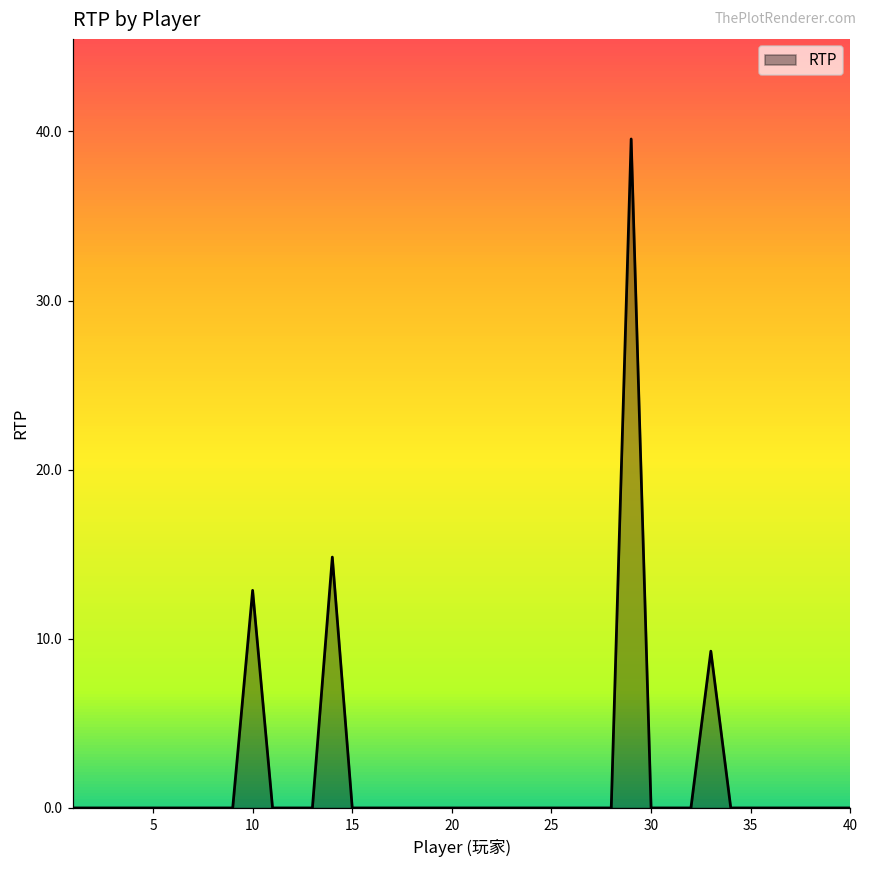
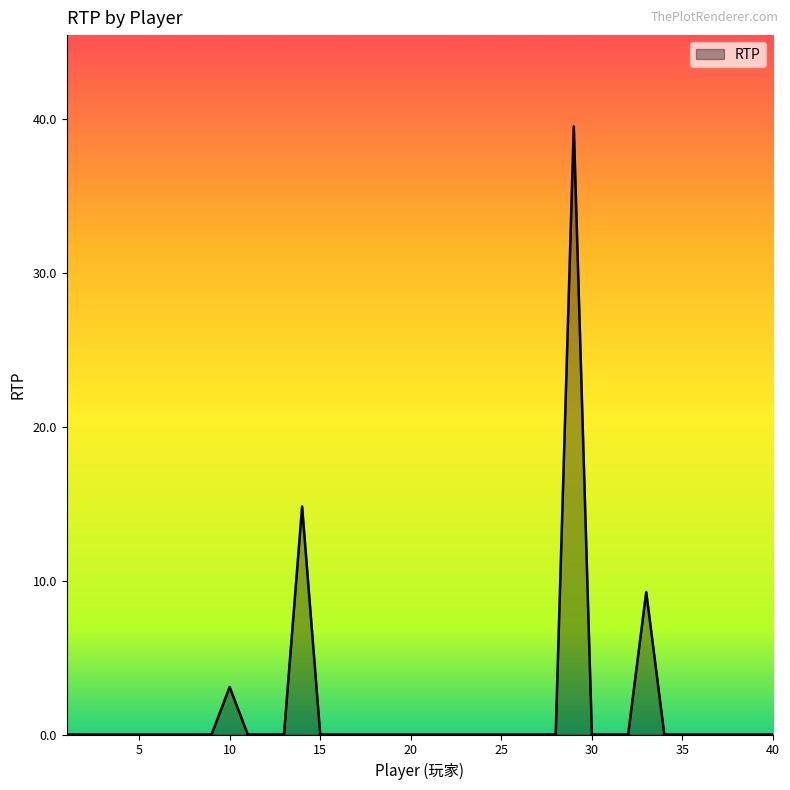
10: 12.9 -> 3.1
